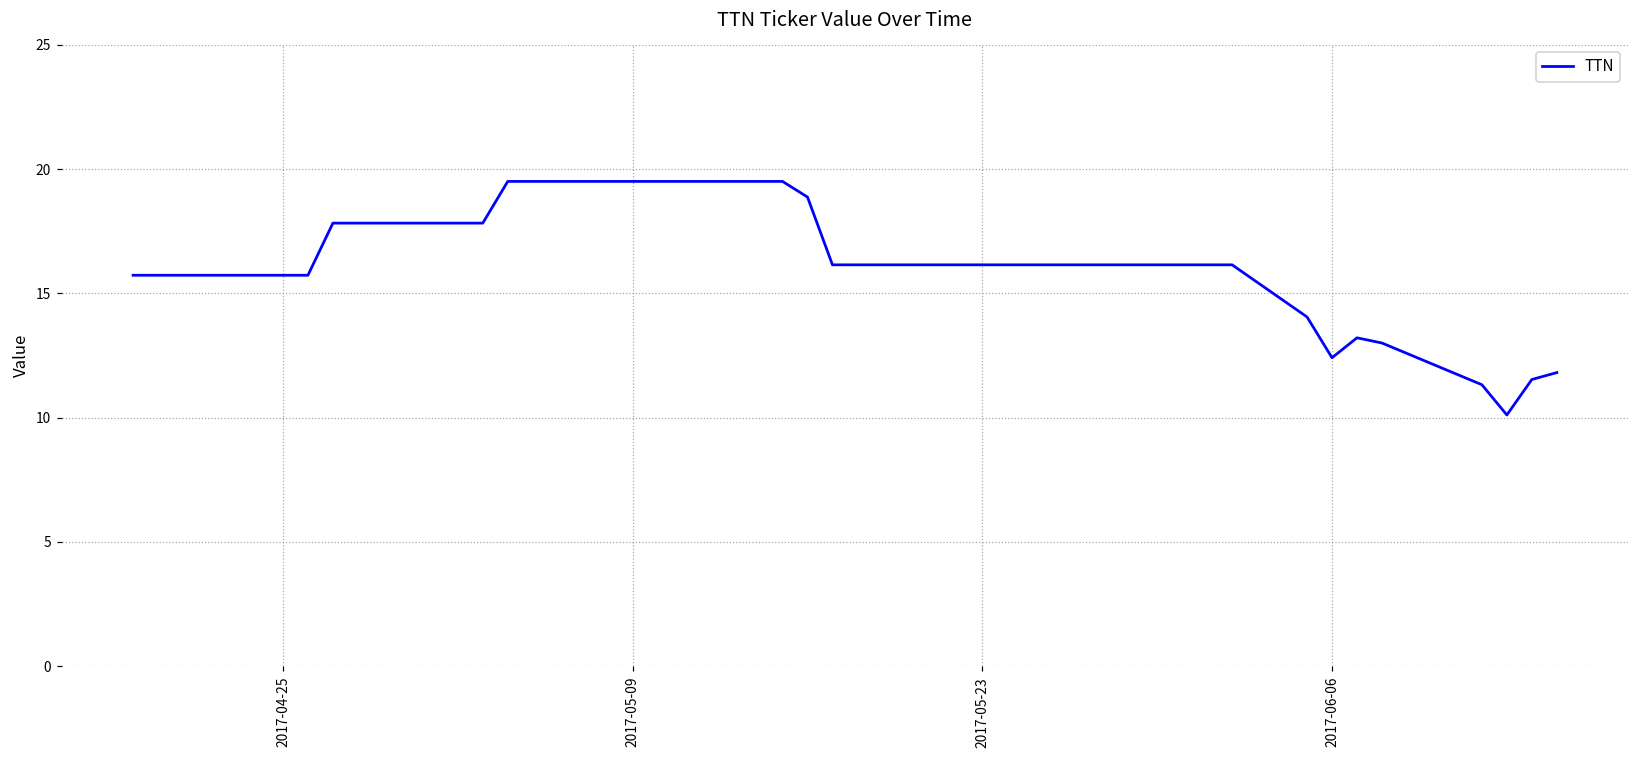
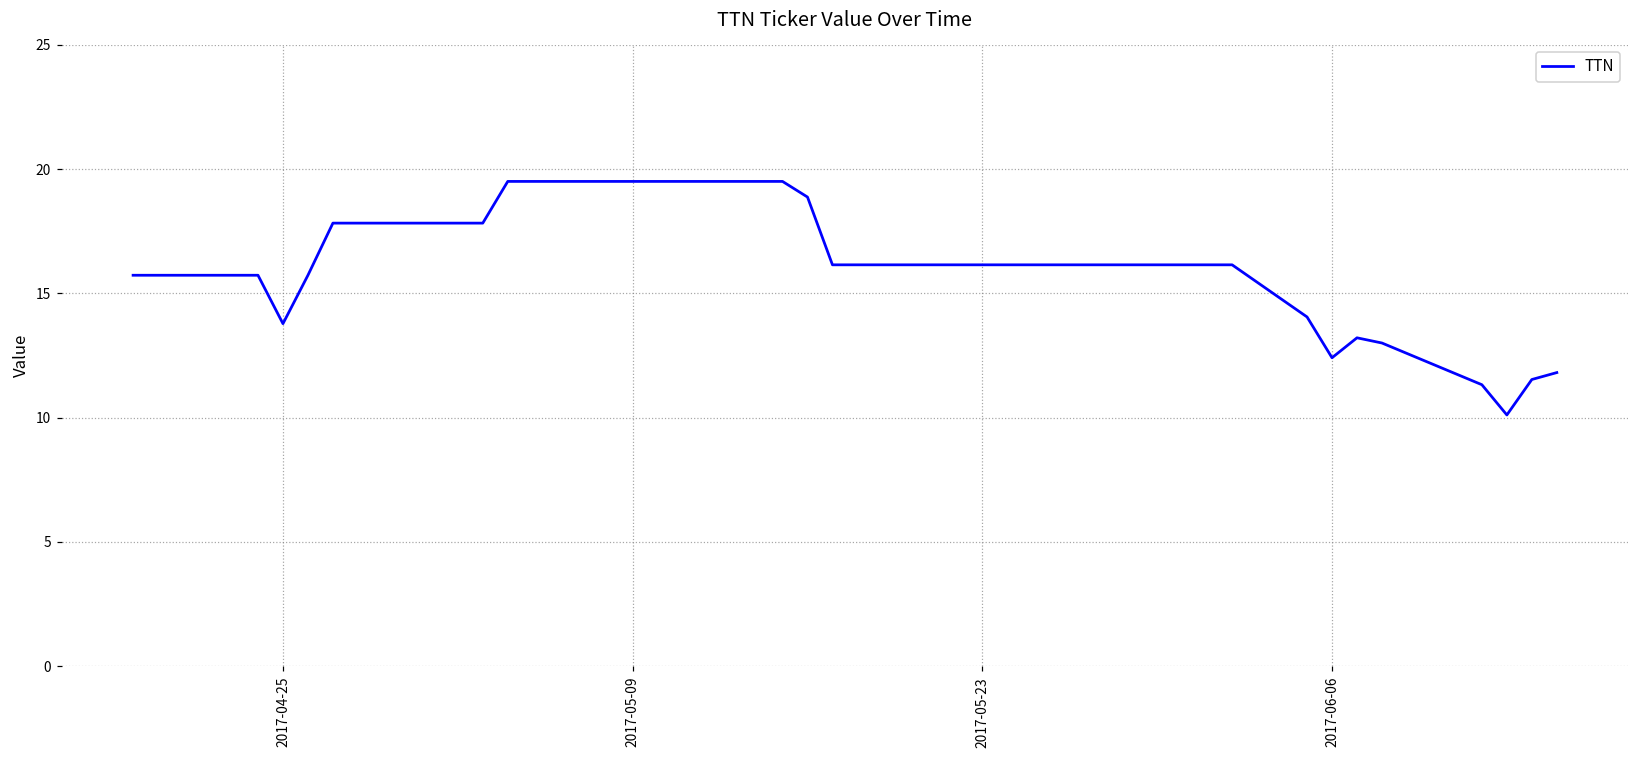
2017-04-25: 15.7 -> 13.8
